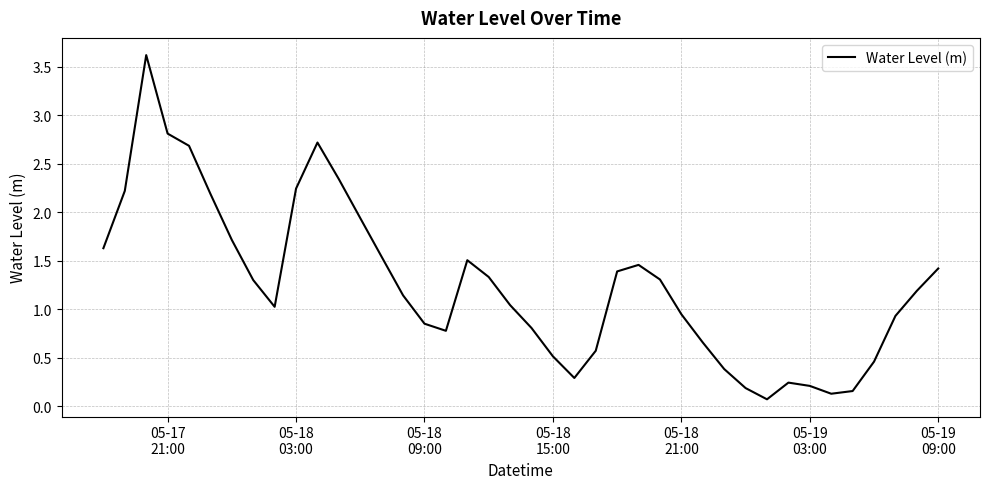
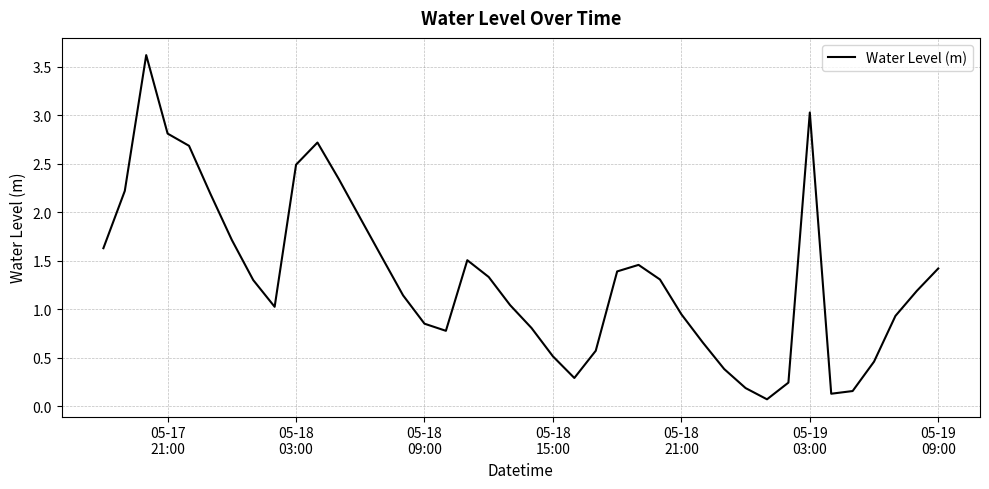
05-18 03:00: 2.2 -> 2.5
05-19 03:00: 0.2 -> 3.0
